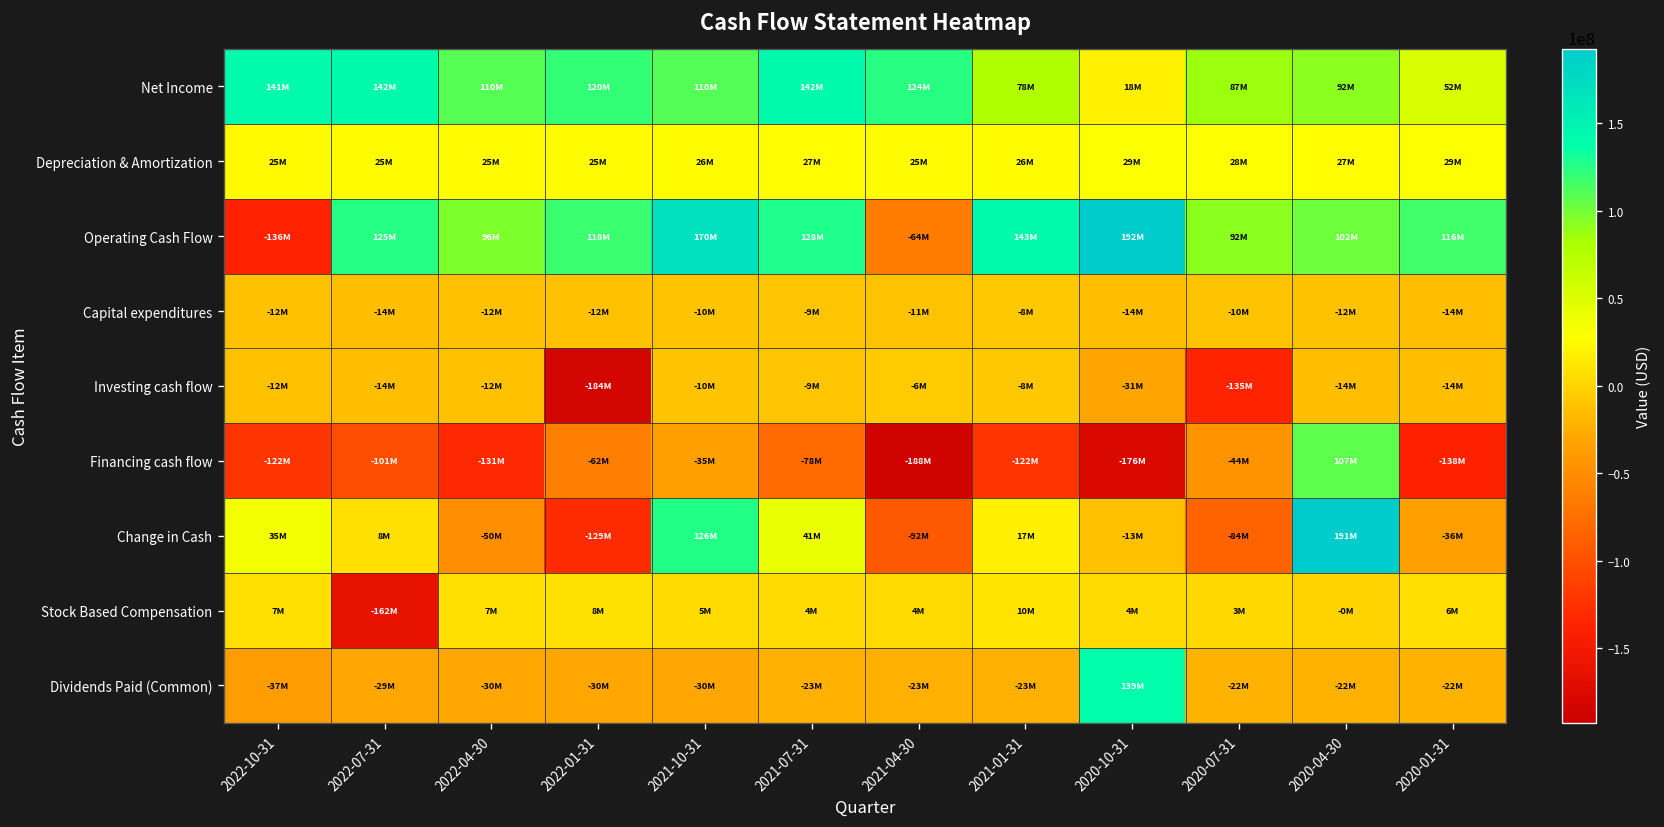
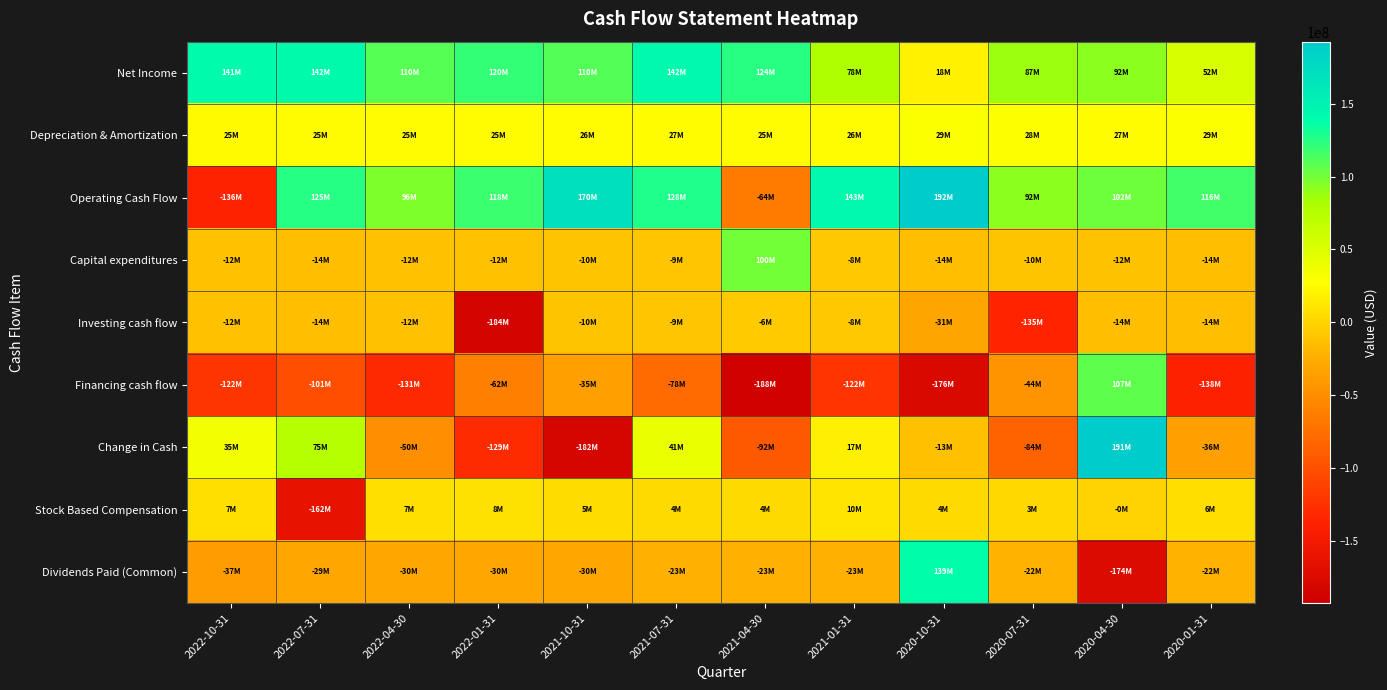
Capital expenditures, 2021-04-30: -11M -> 100M
Change in Cash, 2022-07-31: 8M -> 75M
Change in Cash, 2021-10-31: 126M -> -182M
Dividends Paid (Common), 2020-04-30: -22M -> -174M
